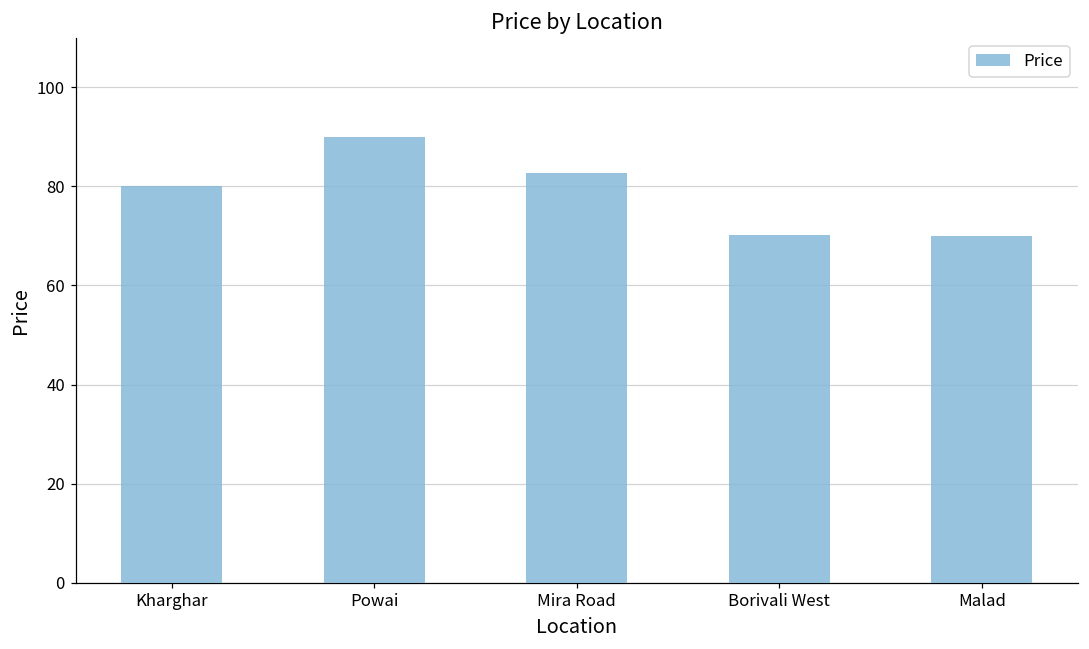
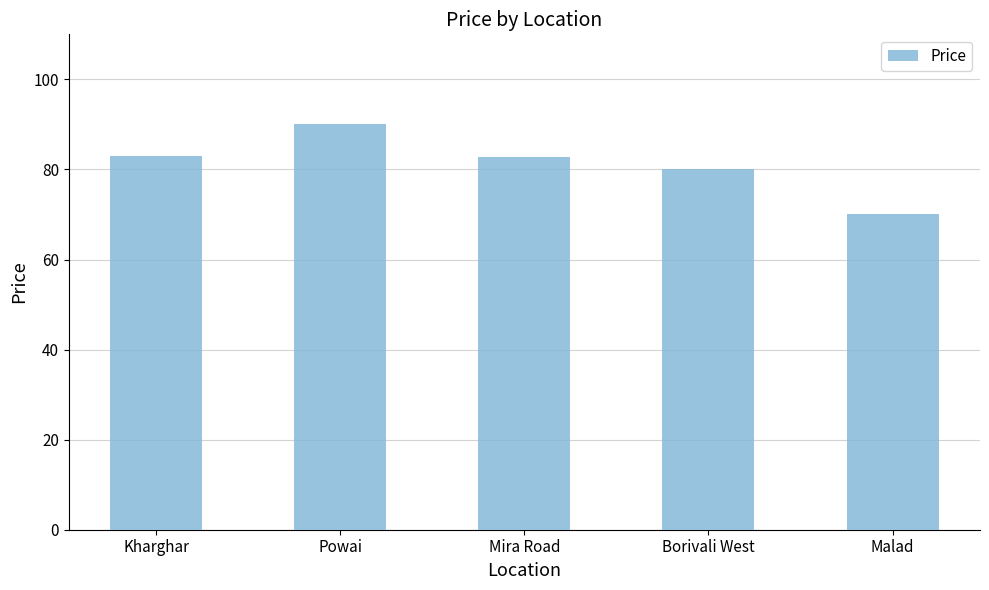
Kharghar: 80 -> 83
Borivali West: 70 -> 80
